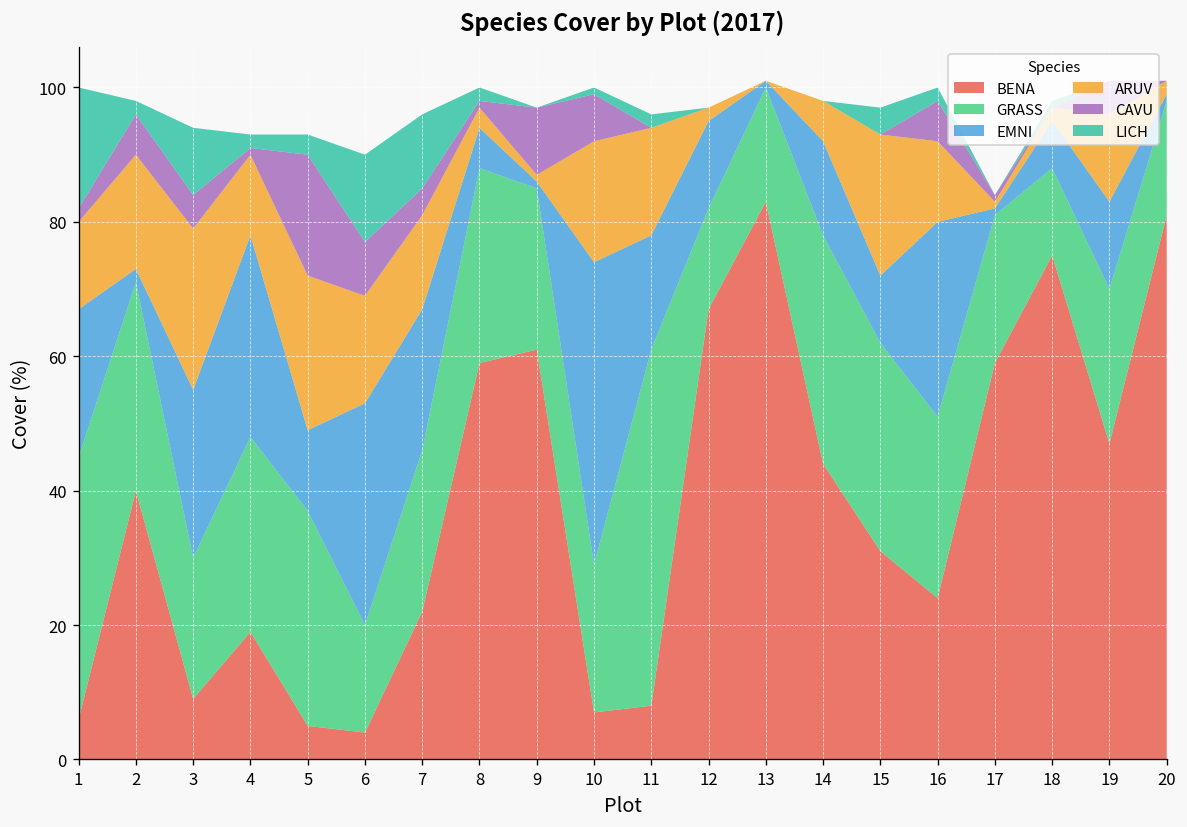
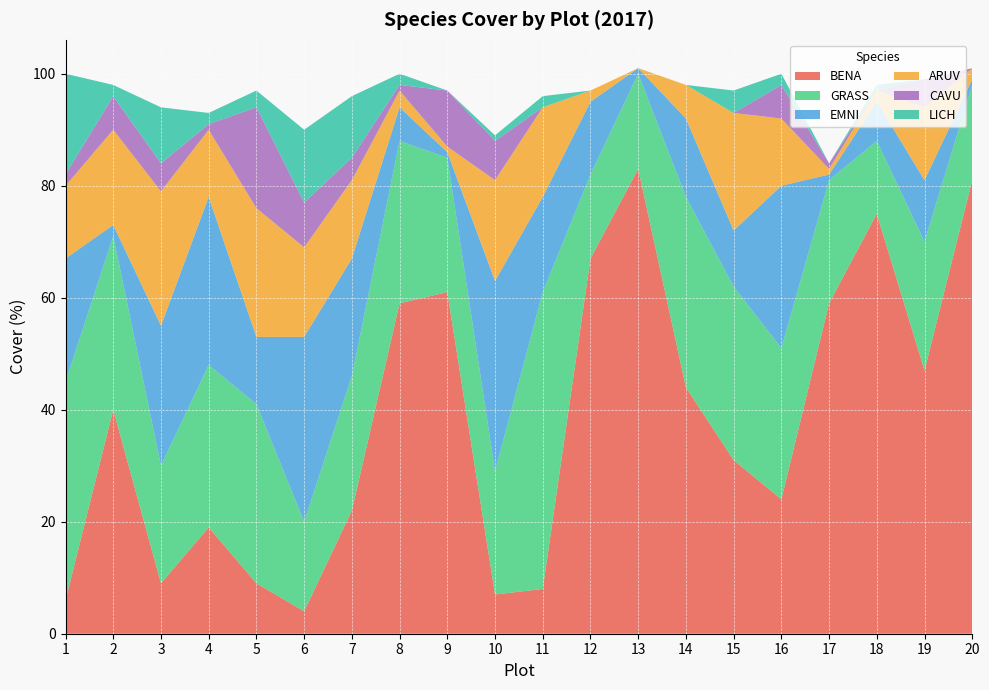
BENA, 5: 5 -> 9
EMNI, 10: 45 -> 34
EMNI, 19: 13 -> 11
